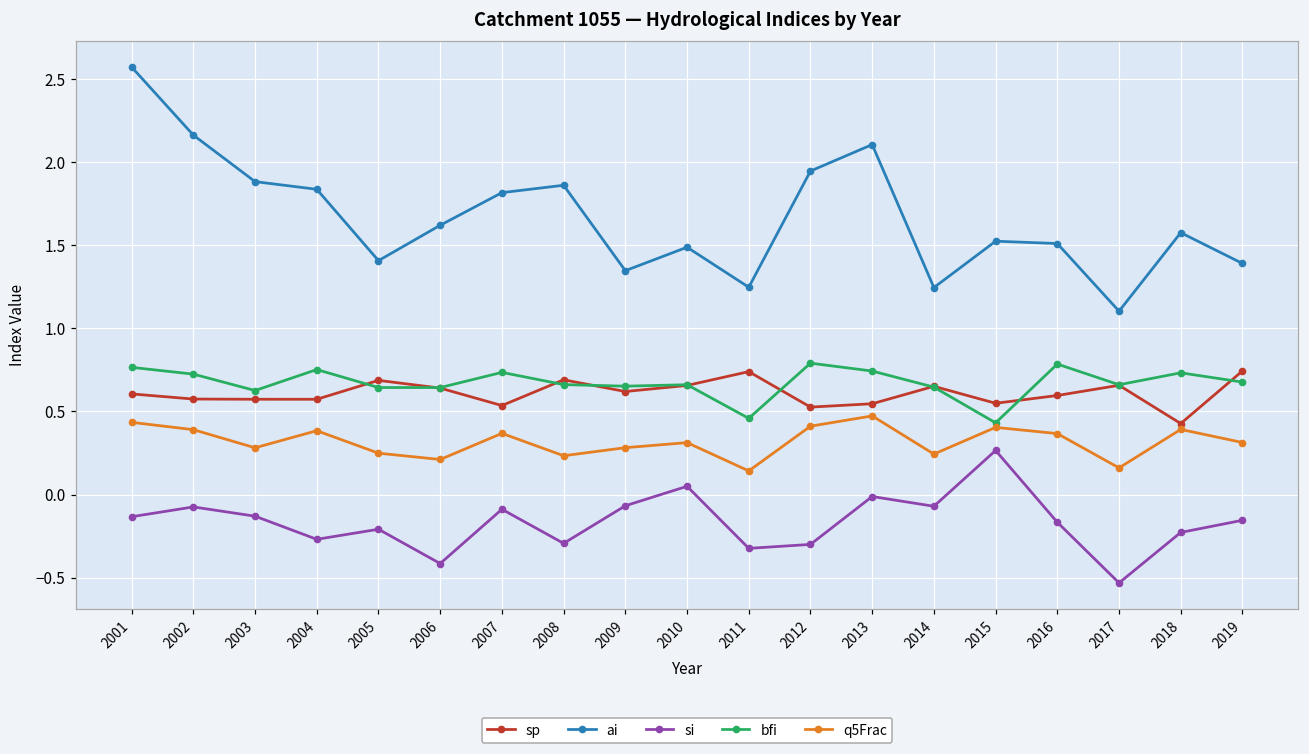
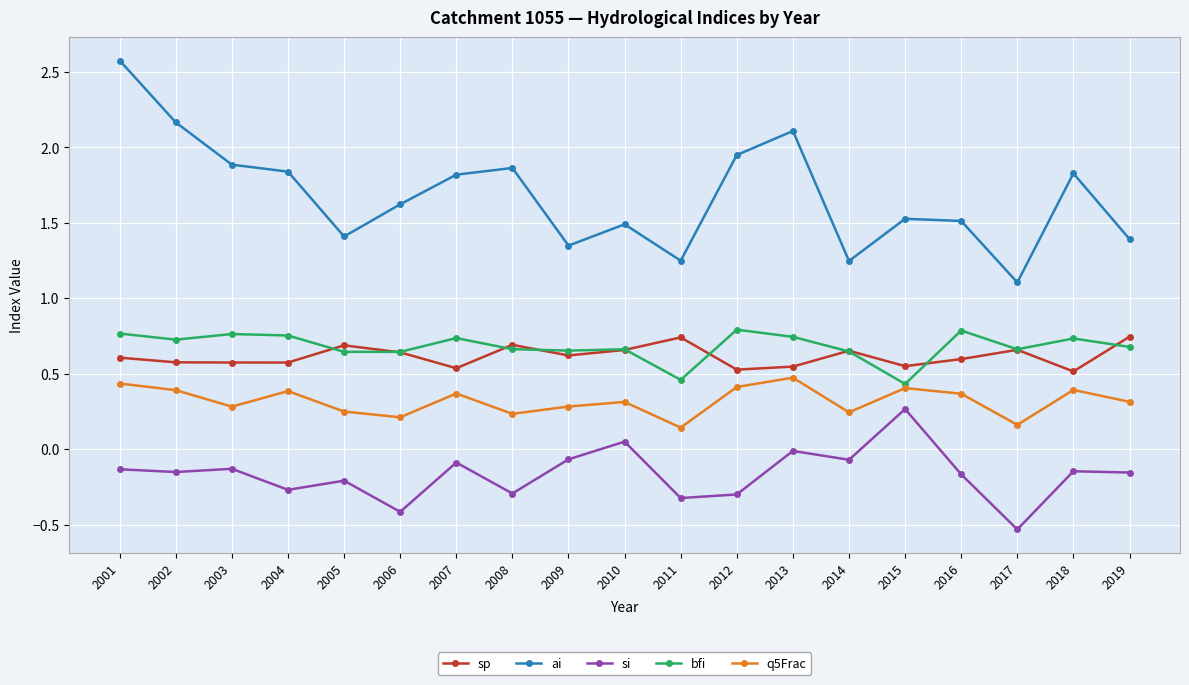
si, 2002: -0.07 -> -0.15
bfi, 2003: 0.63 -> 0.76
sp, 2018: 0.43 -> 0.51
ai, 2018: 1.58 -> 1.83
si, 2018: -0.23 -> -0.15
